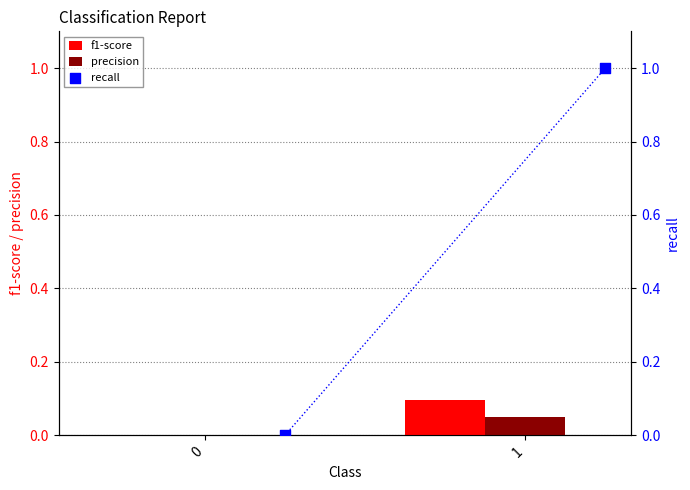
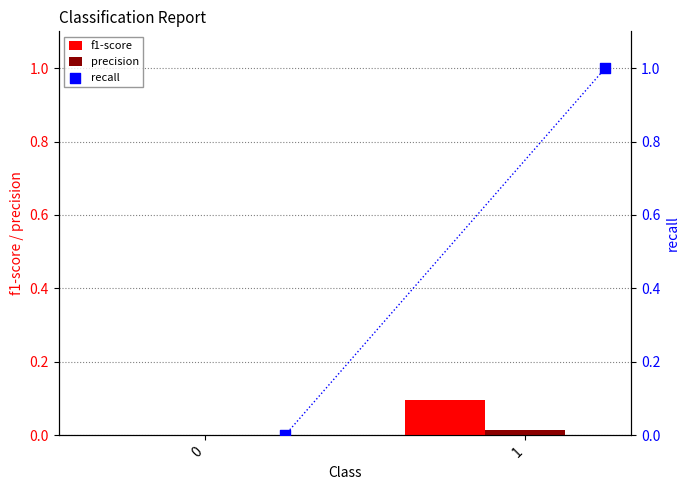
precision, 1: 0.05 -> 0.01
